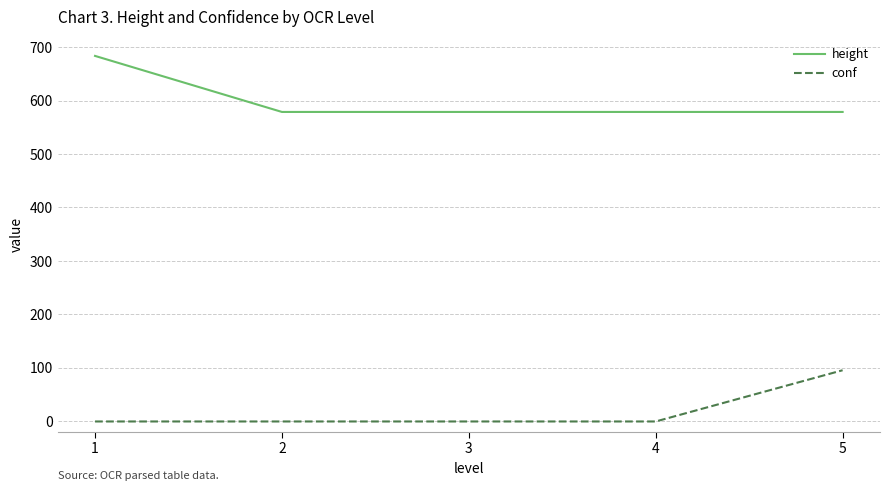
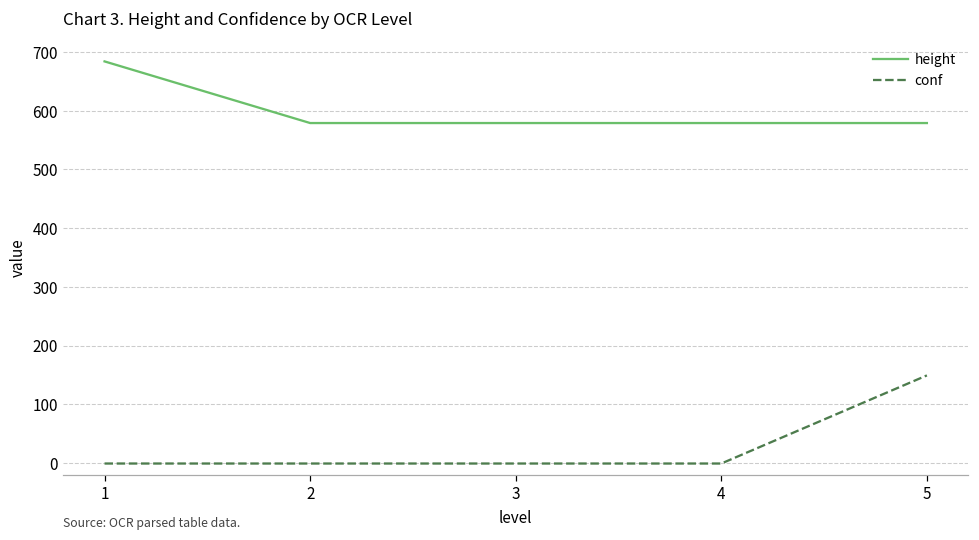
conf, 5: 100 -> 150
